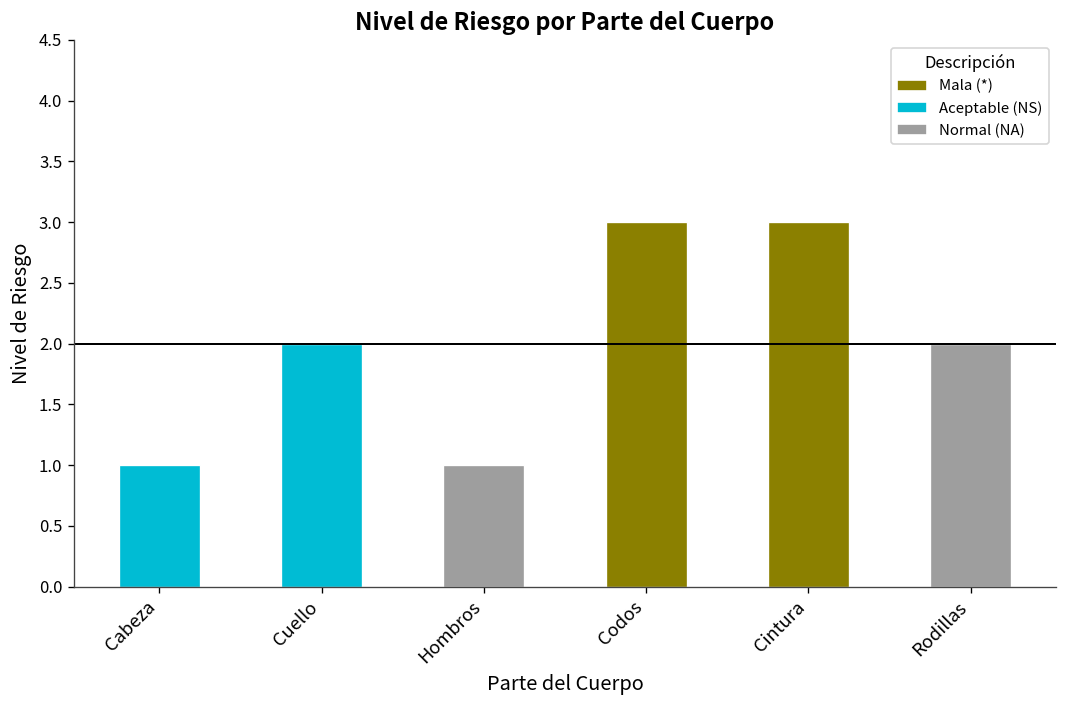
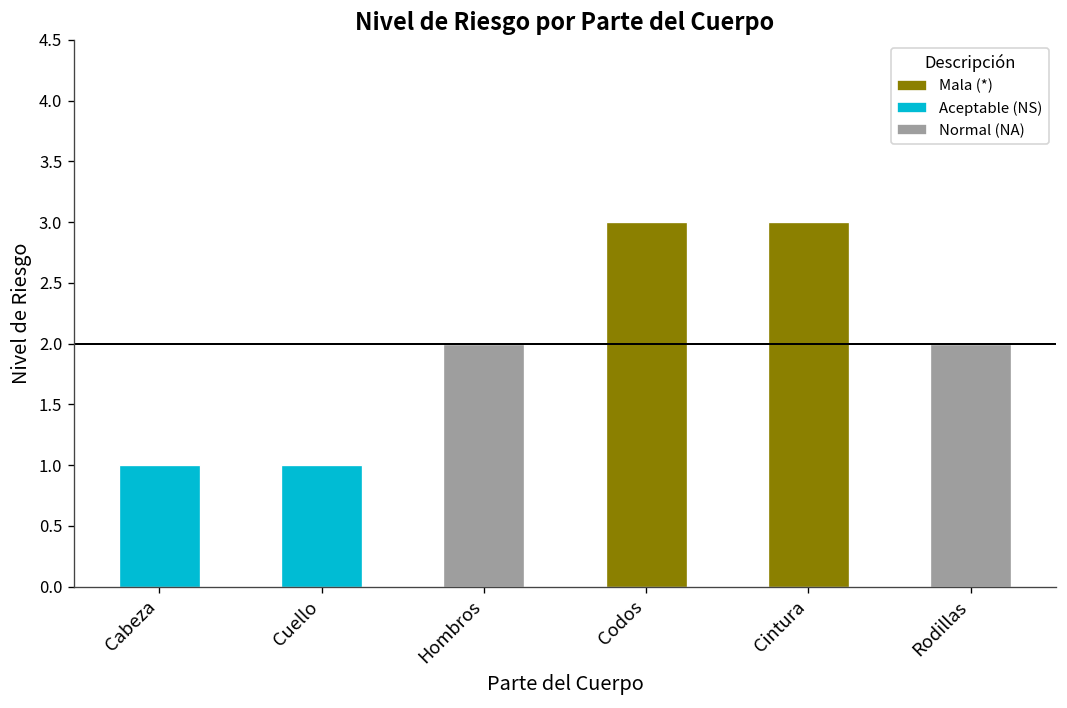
Cuello: 2 -> 1
Hombros: 1 -> 2
